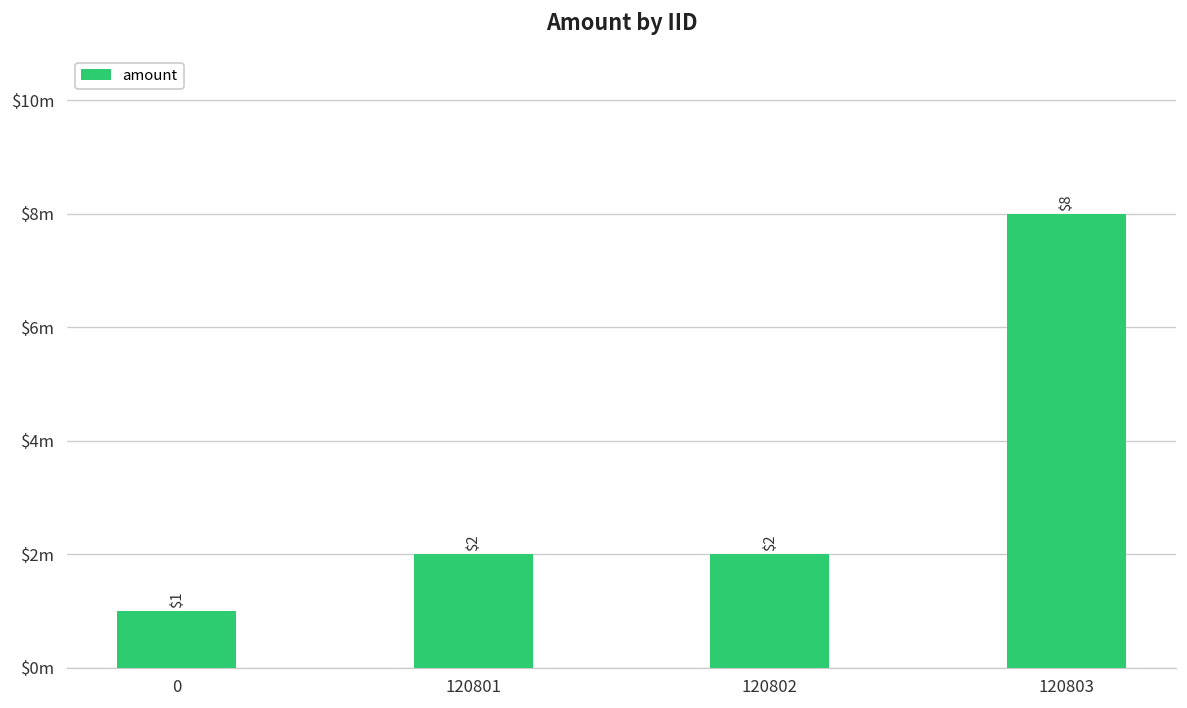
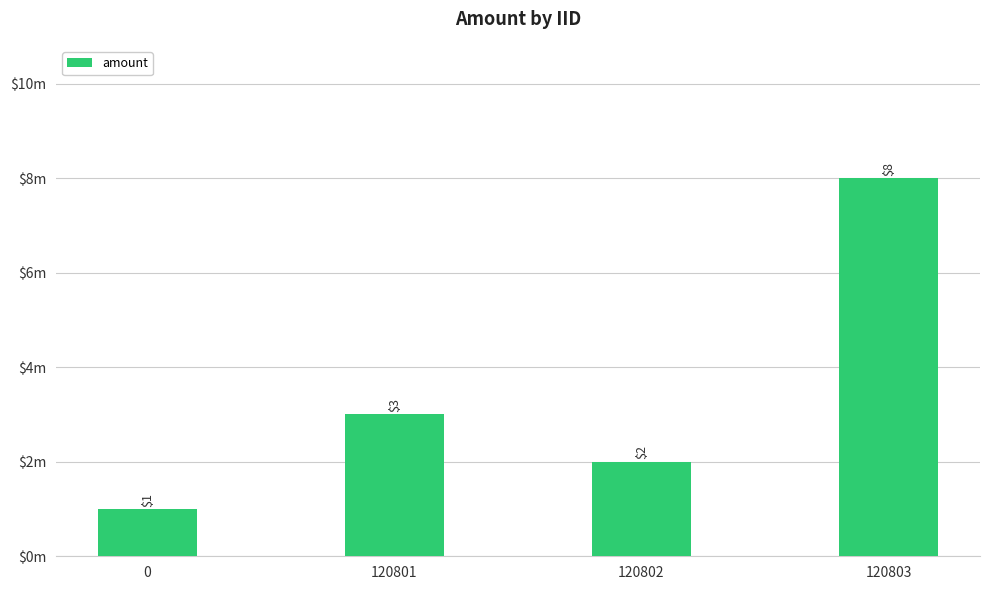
120801: $2 -> $3
